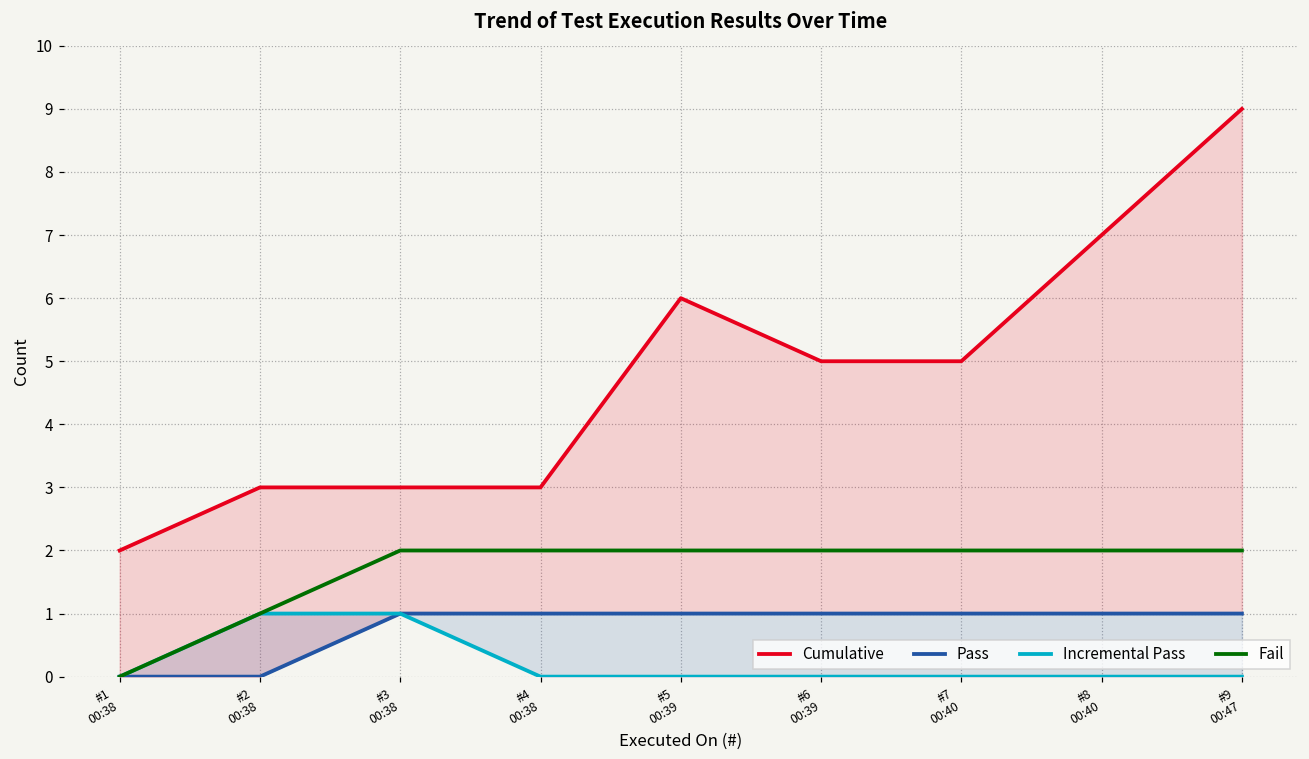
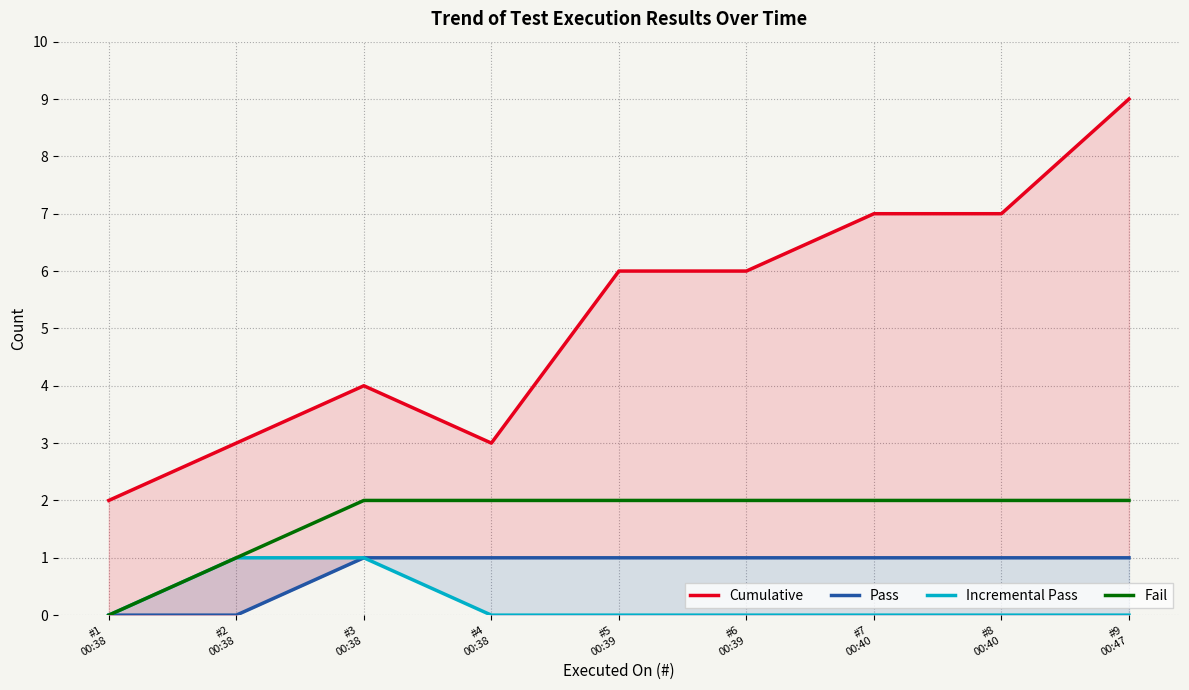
Cumulative, #3 00:38: 3 -> 4
Cumulative, #6 00:39: 5 -> 6
Cumulative, #7 00:40: 5 -> 7
